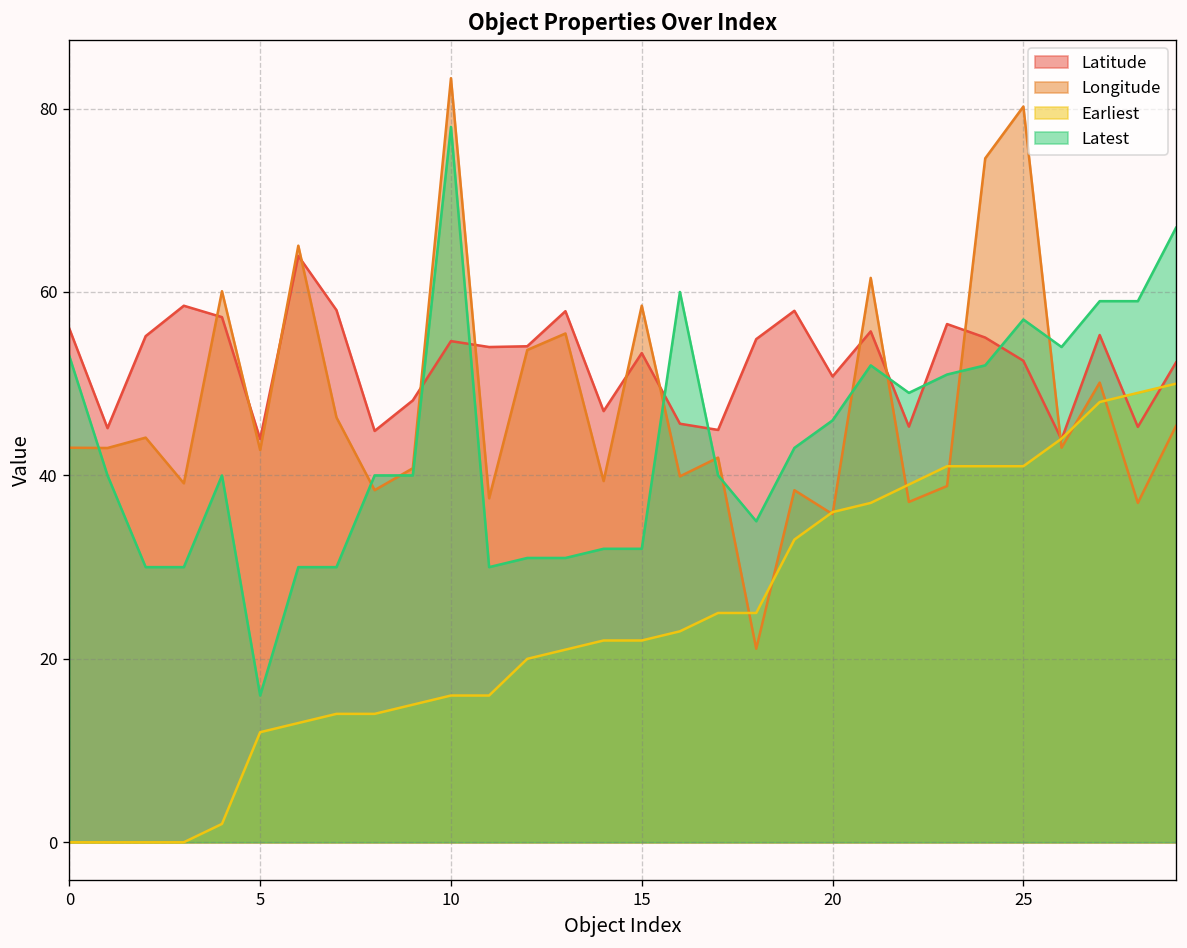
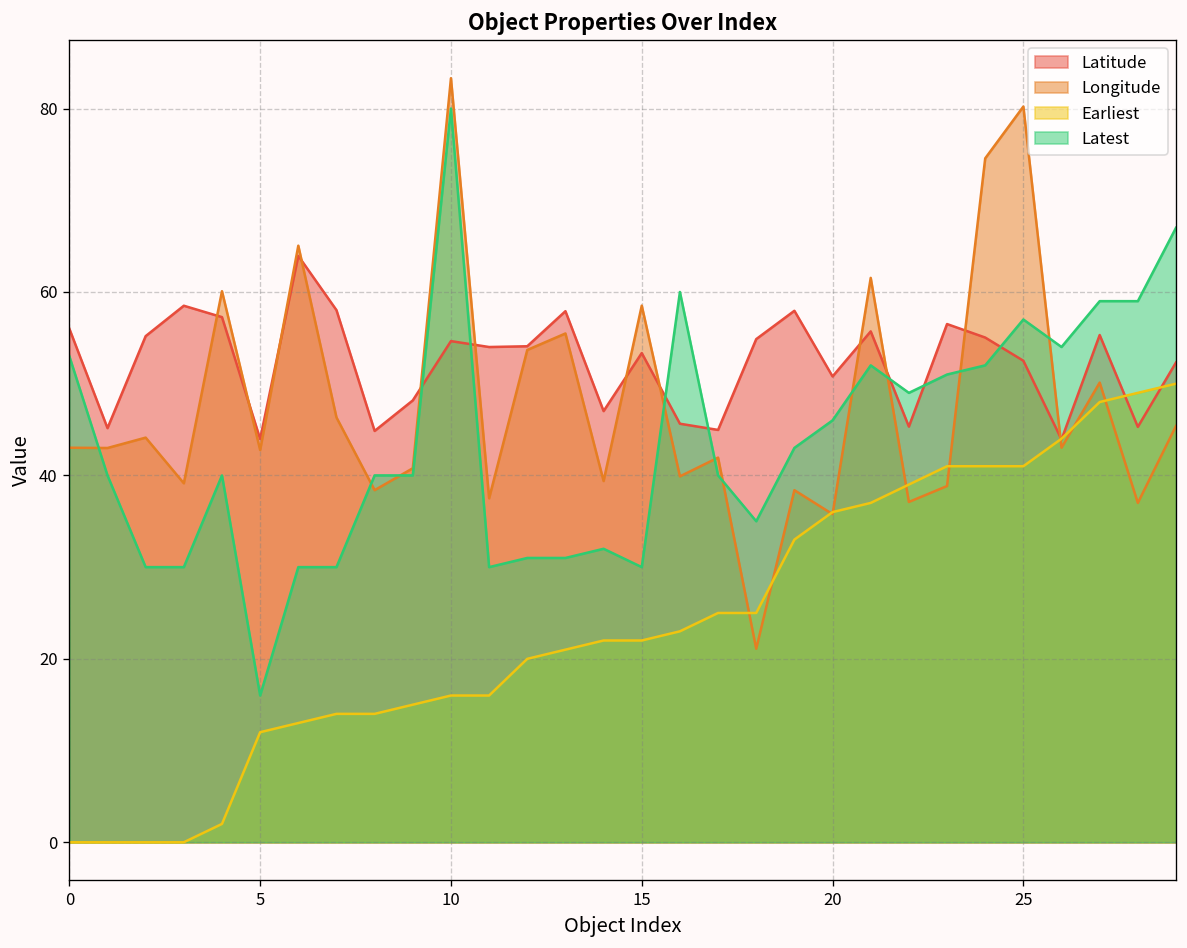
Latest, 10: 78 -> 80
Latest, 15: 32 -> 30
